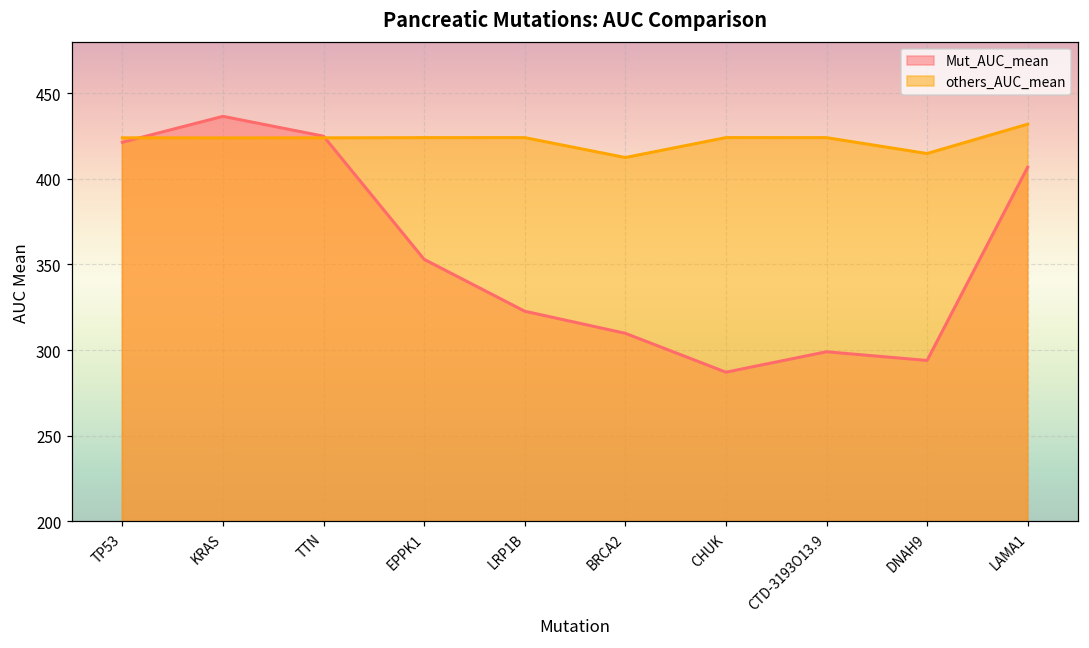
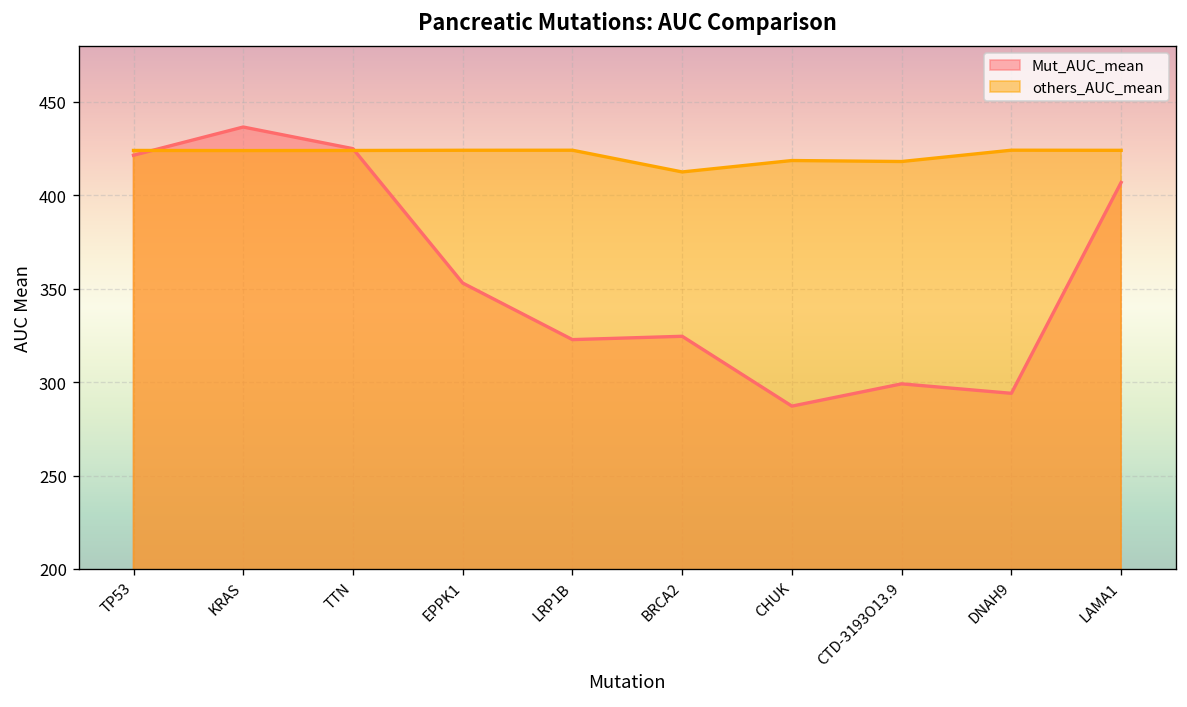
Mut_AUC_mean, BRCA2: 310 -> 325
others_AUC_mean, CHUK: 424 -> 419
others_AUC_mean, CTD-3193O13.9: 424 -> 418
others_AUC_mean, DNAH9: 415 -> 424
others_AUC_mean, LAMA1: 432 -> 424
